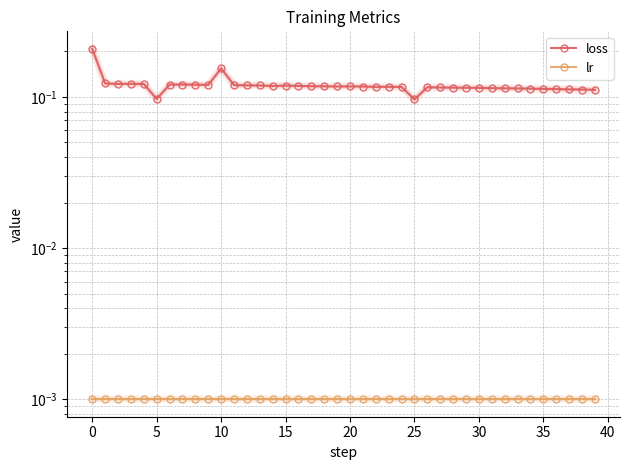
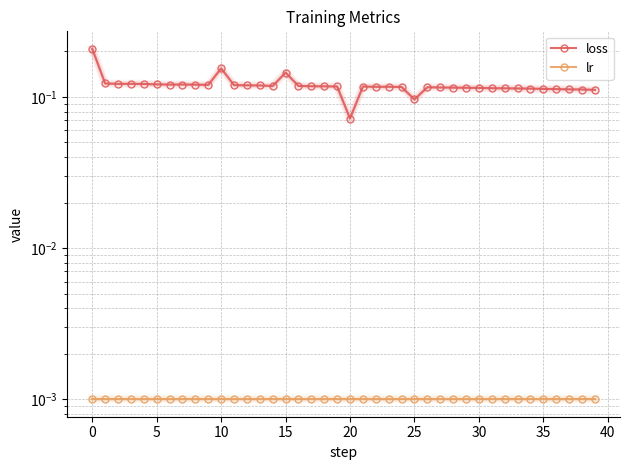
loss, 5: 0.10 -> 0.12
loss, 15: 0.12 -> 0.14
loss, 20: 0.12 -> 0.07
